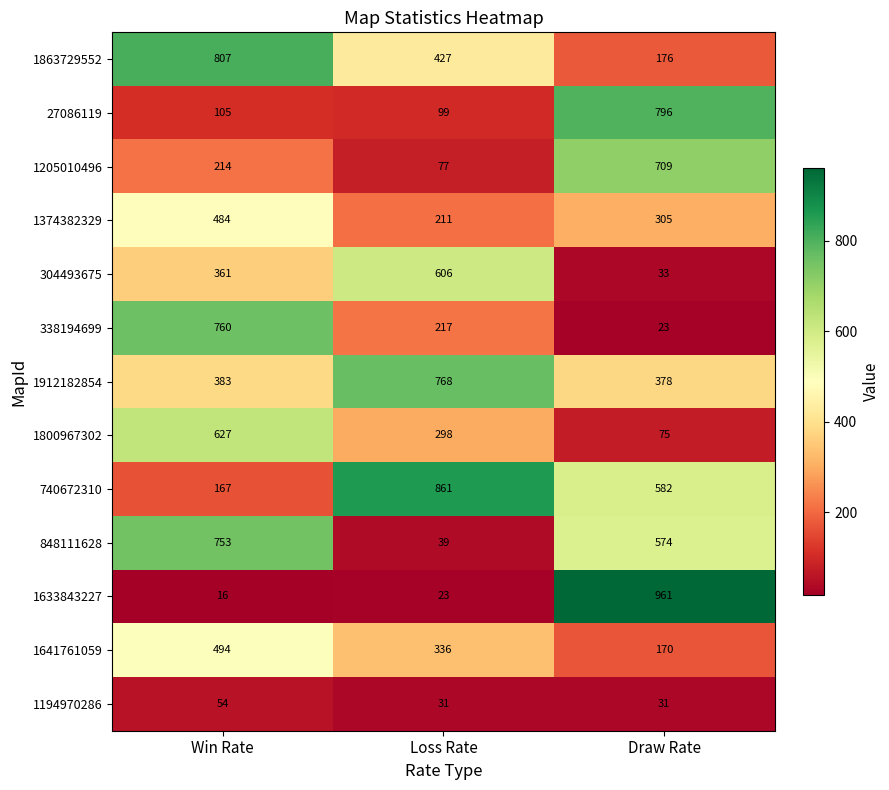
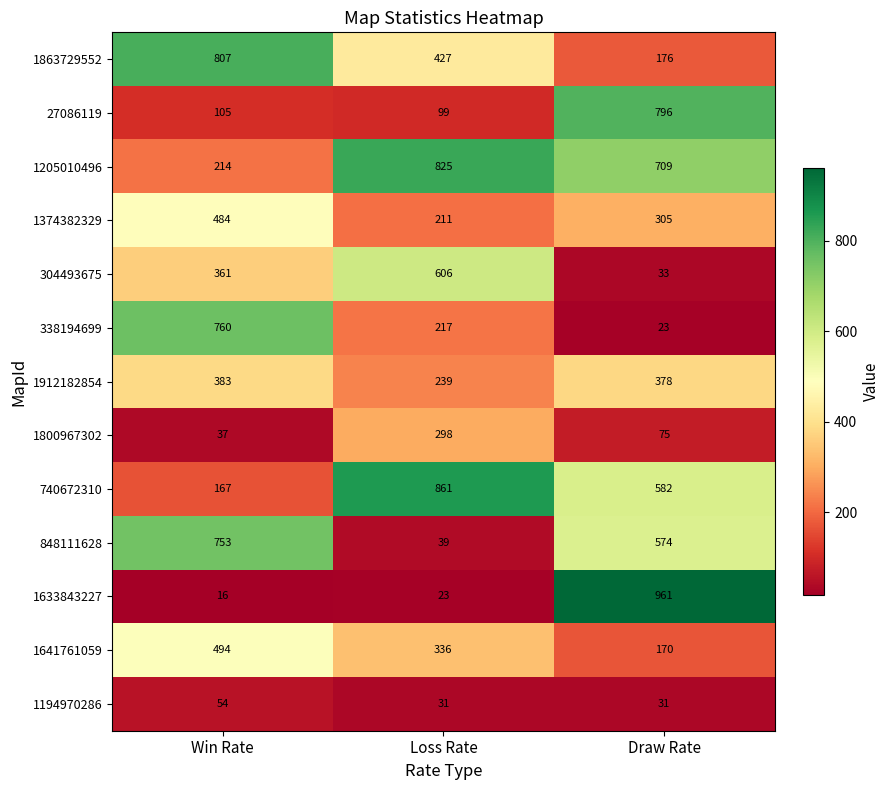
1205010496, Loss Rate: 77 -> 825
1912182854, Loss Rate: 768 -> 239
1800967302, Win Rate: 627 -> 37
